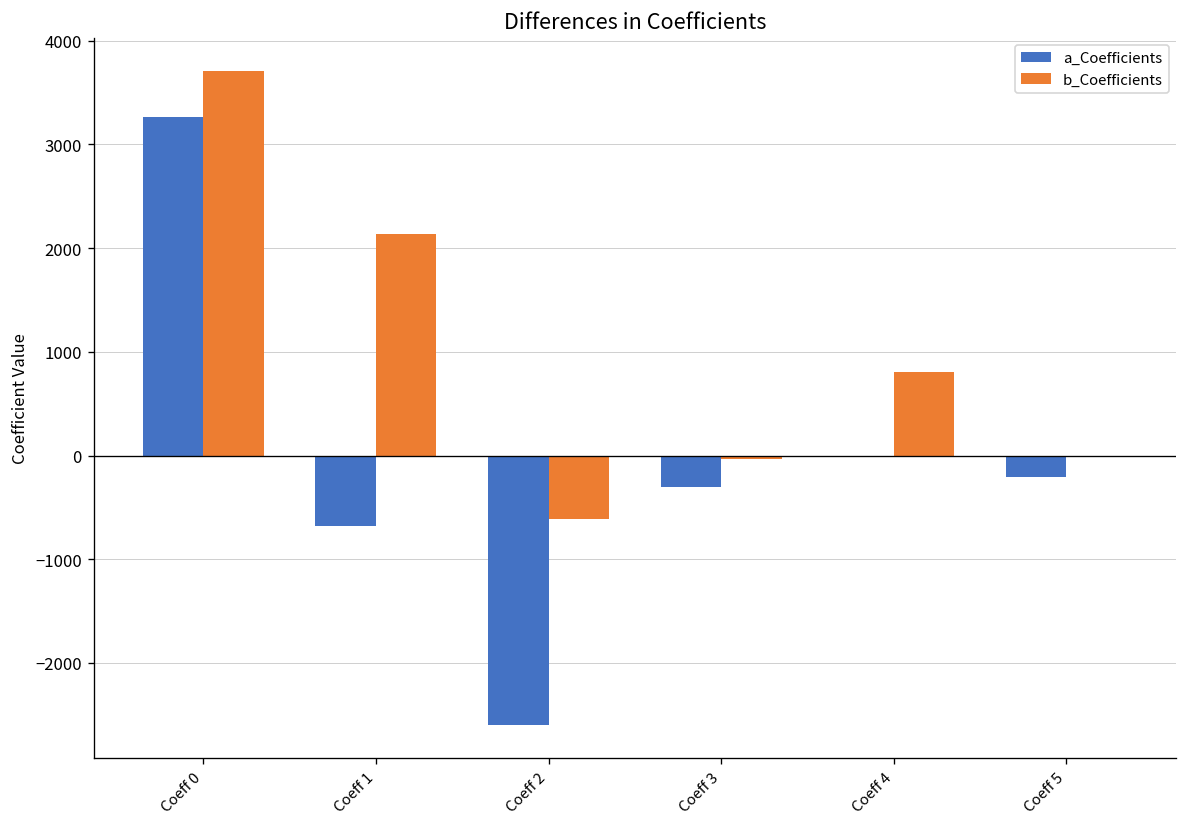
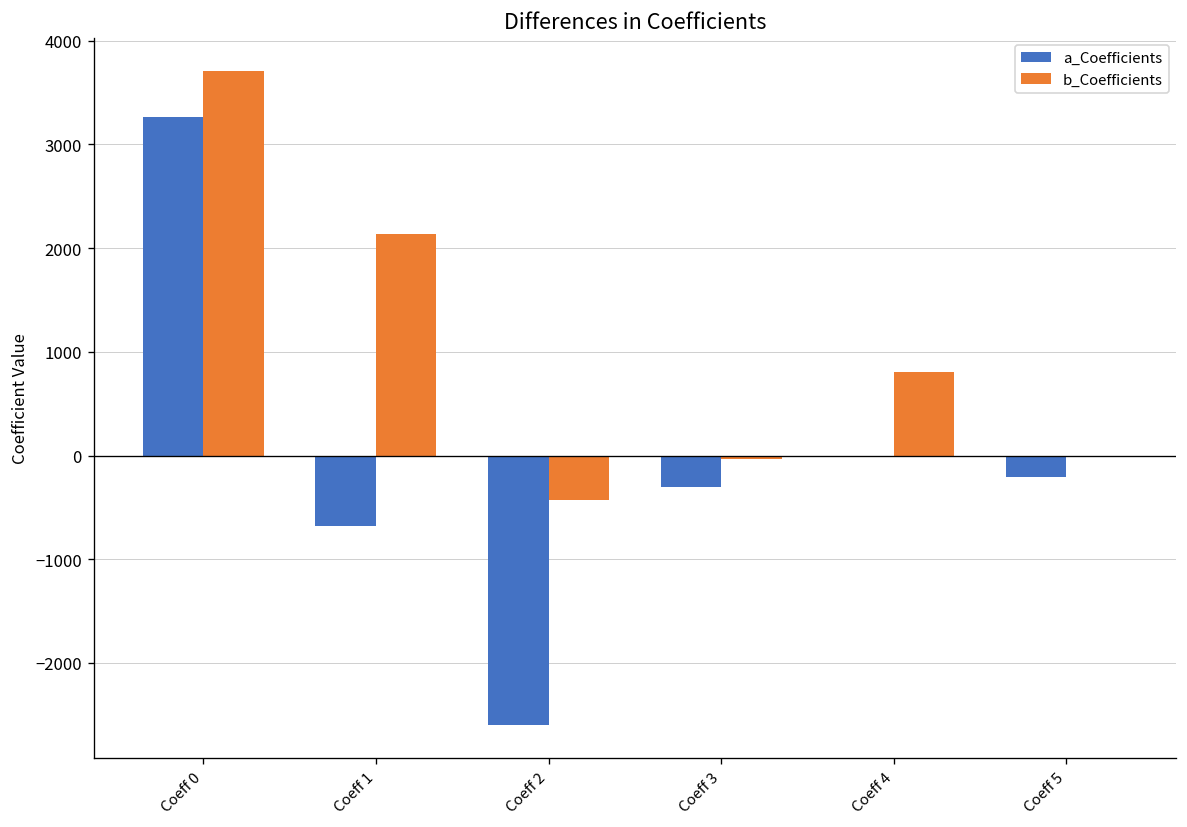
b_Coefficients, Coeff 2: -600 -> -400
